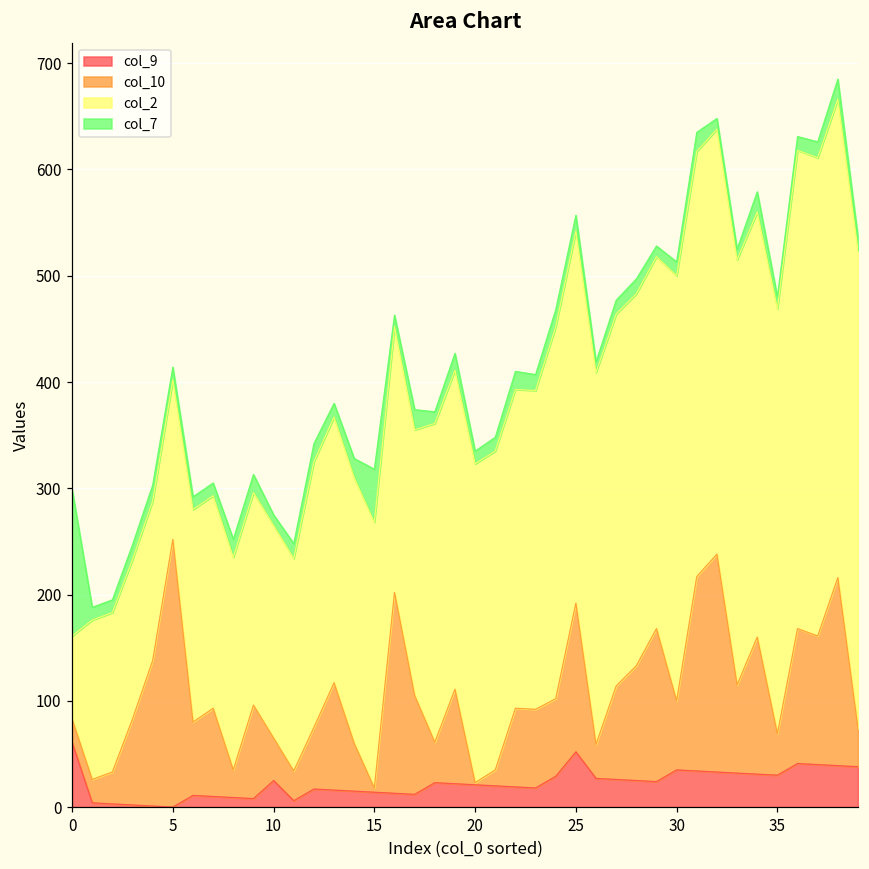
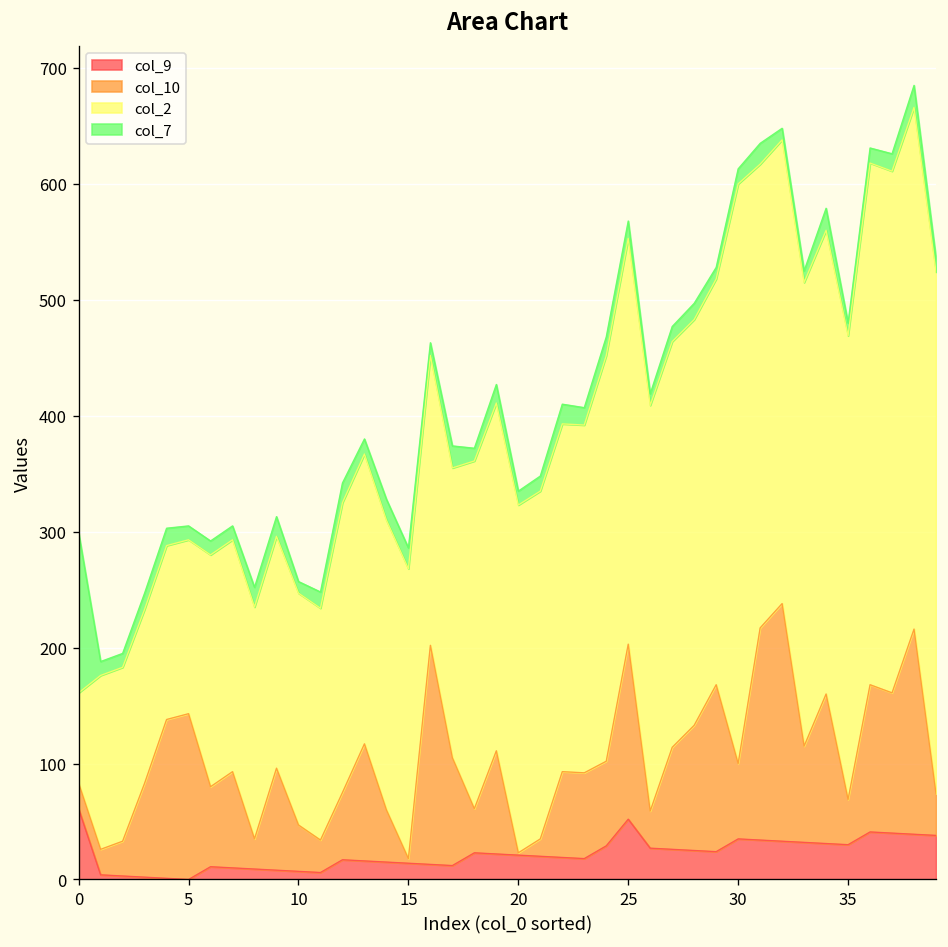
col_10, 5: 250 -> 140
col_9, 10: 30 -> 10
col_7, 15: 50 -> 20
col_10, 25: 140 -> 150
col_2, 30: 400 -> 500
